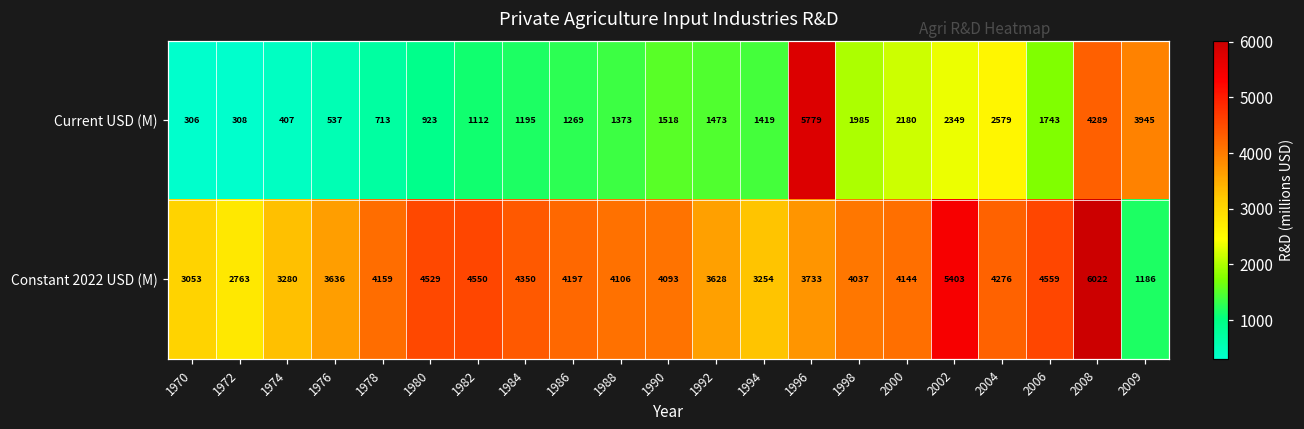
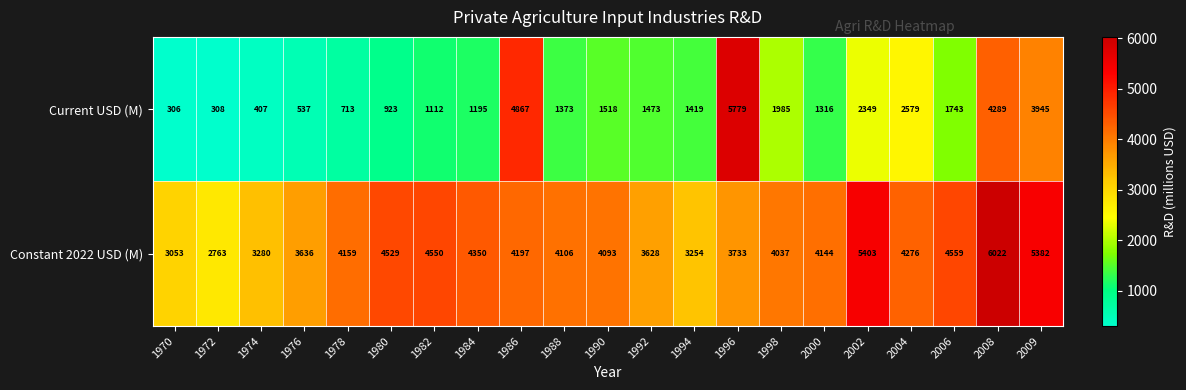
Current USD (M), 1986: 1269 -> 4867
Current USD (M), 2000: 2180 -> 1316
Constant 2022 USD (M), 2009: 1186 -> 5382
